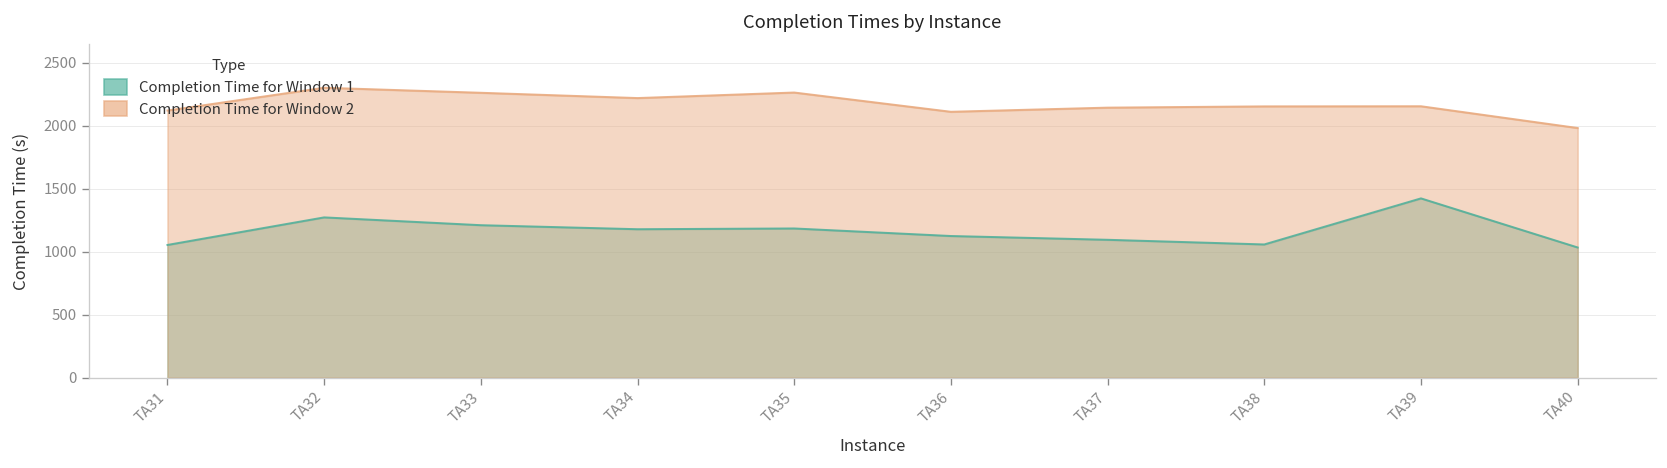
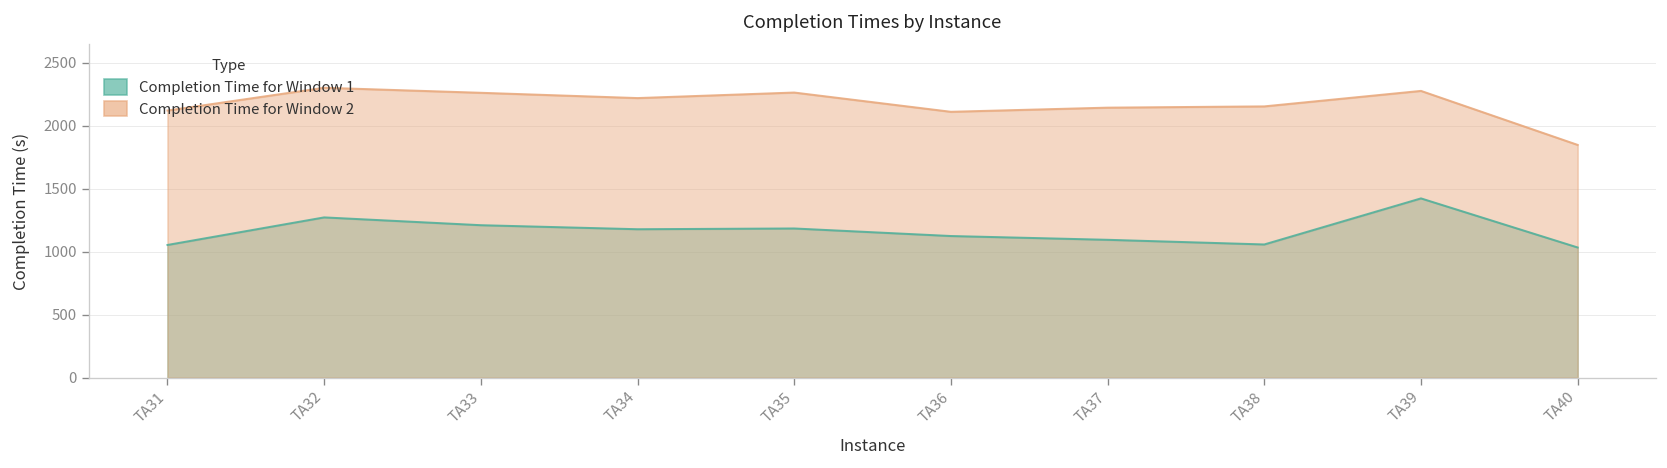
Completion Time for Window 2, TA39: 2160 -> 2280
Completion Time for Window 2, TA40: 1980 -> 1850
